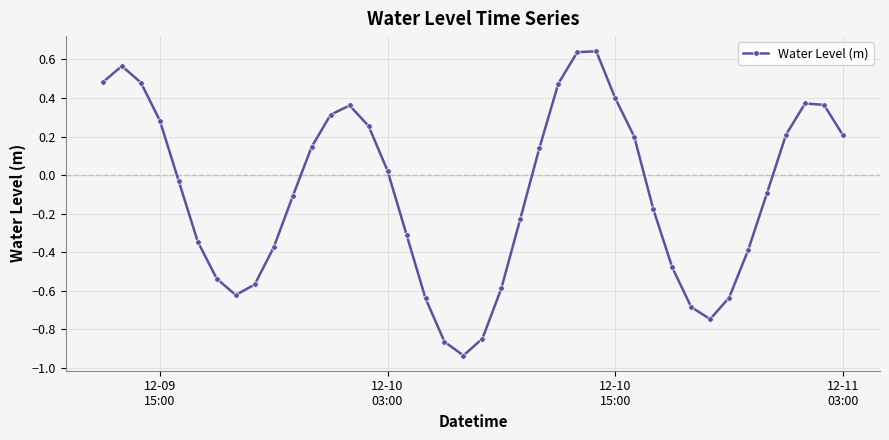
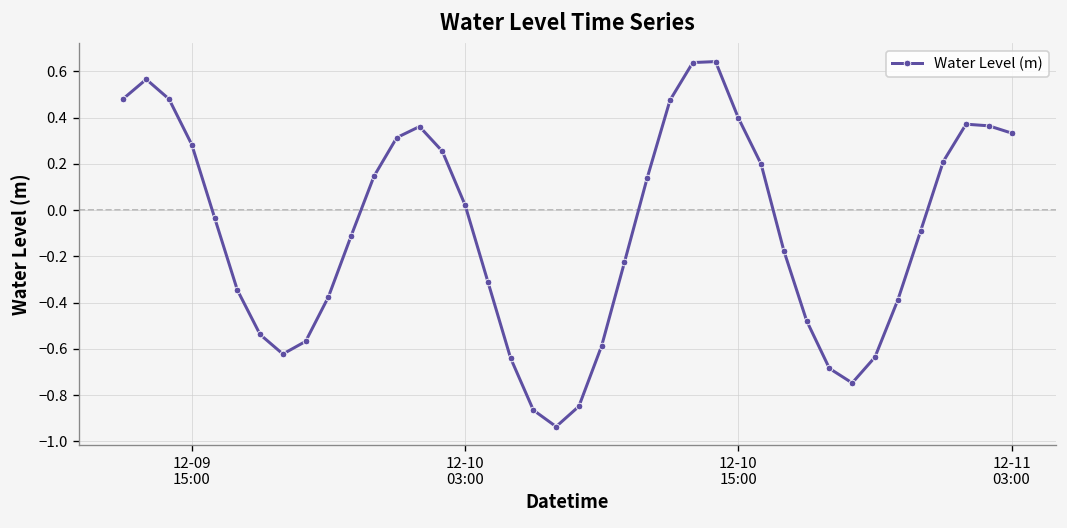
12-11 03:00: 0.21 -> 0.33
